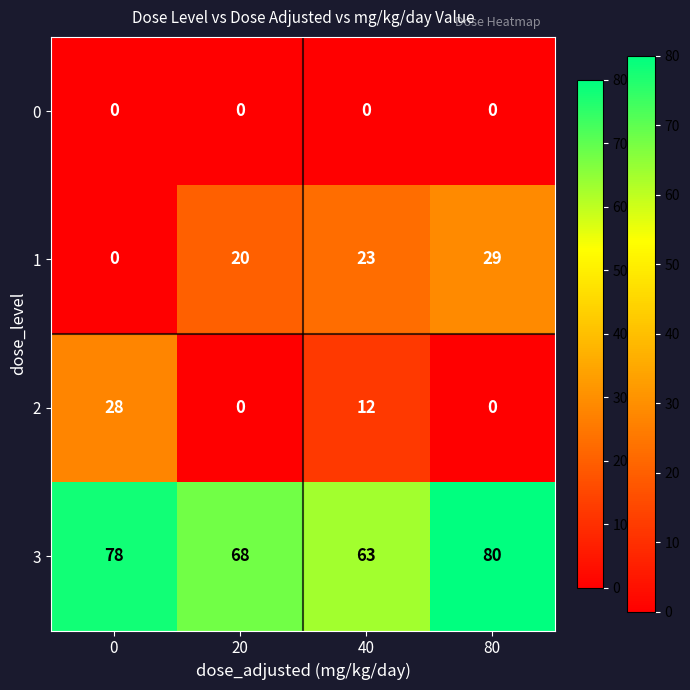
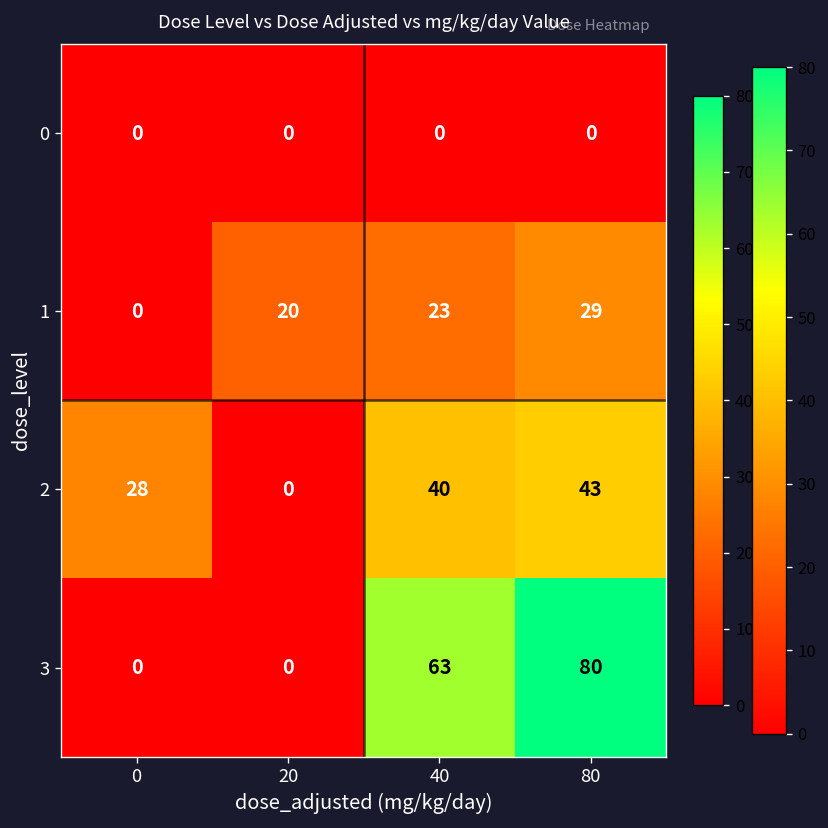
2, 40: 12 -> 40
2, 80: 0 -> 43
3, 0: 78 -> 0
3, 20: 68 -> 0
